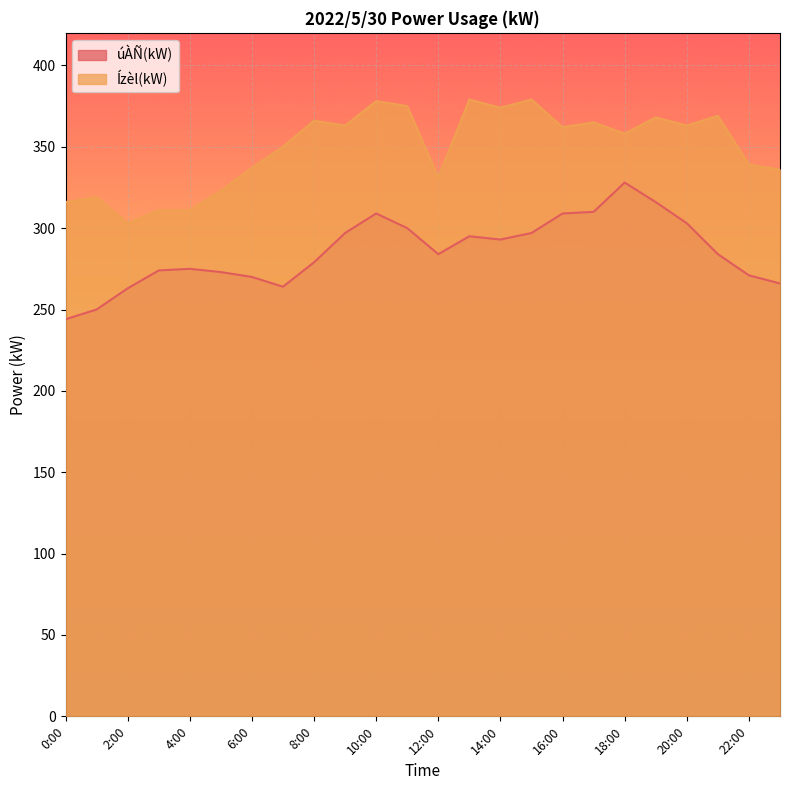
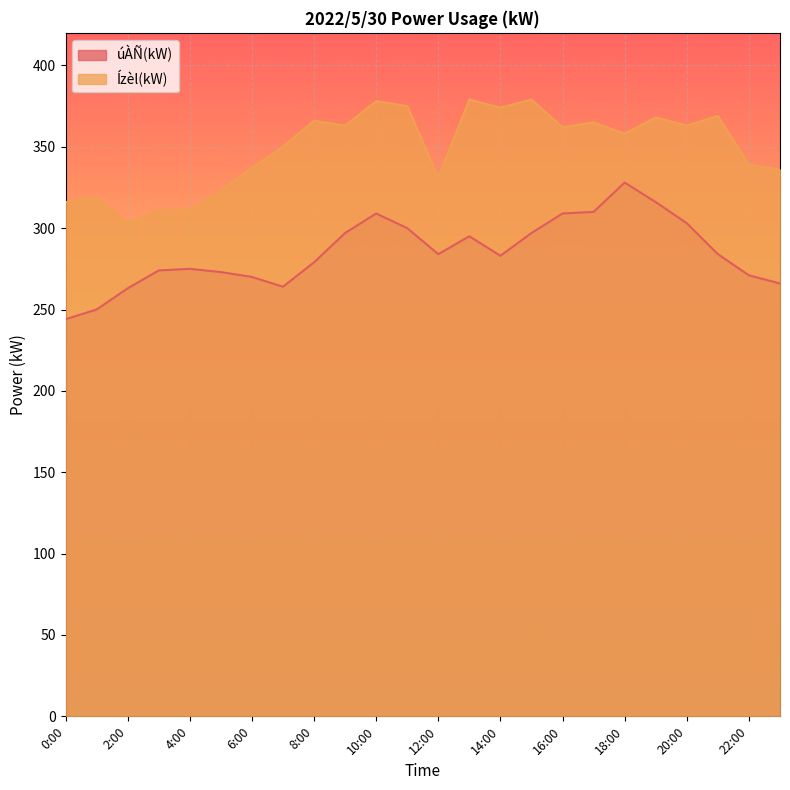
úÀÑ(kW), 14:00: 293 -> 283
